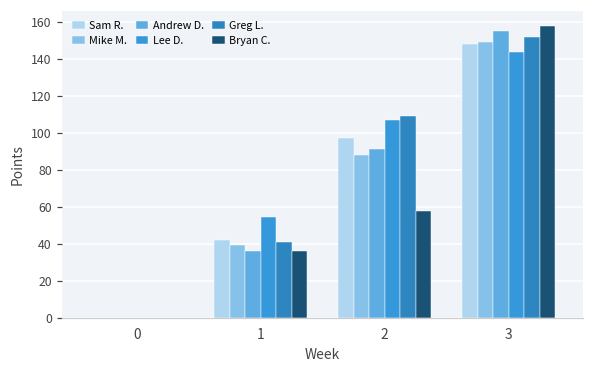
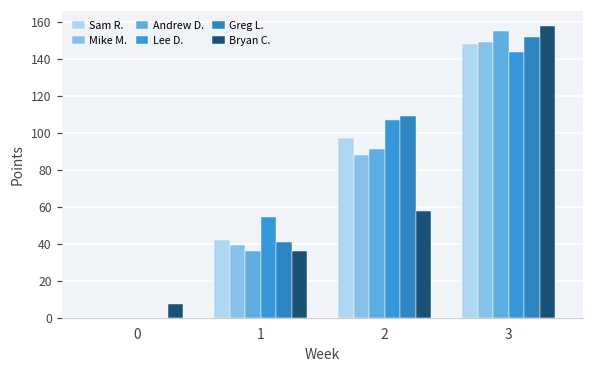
Bryan C., 0: 0 -> 8
